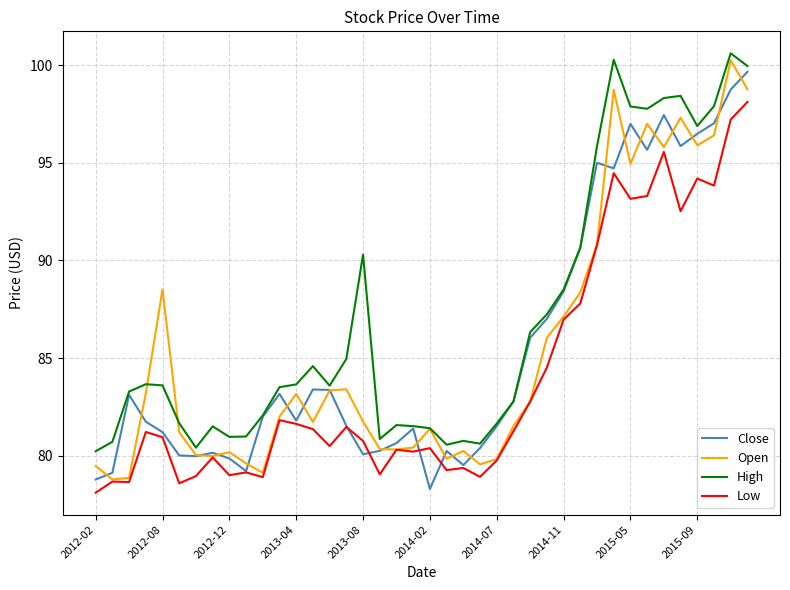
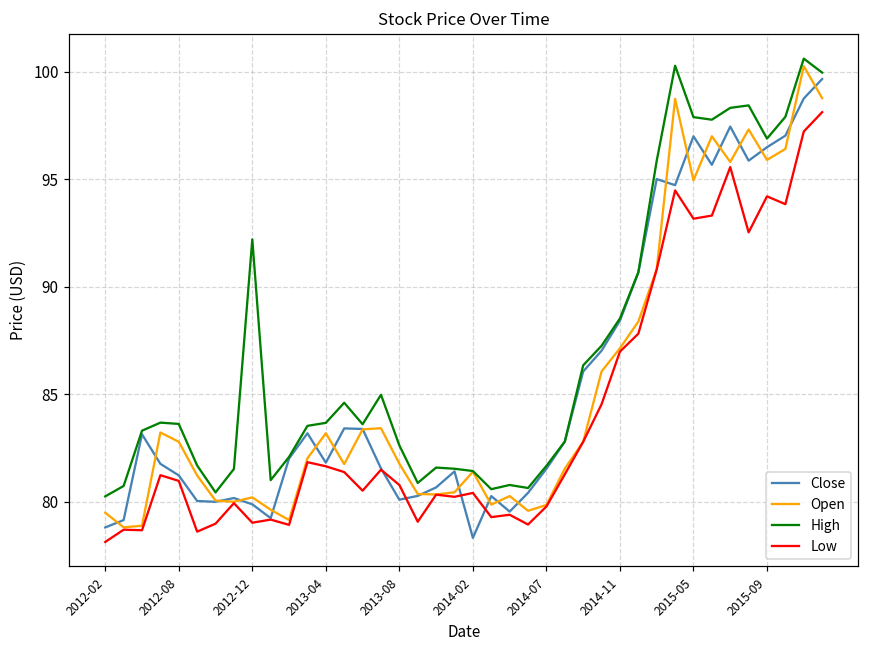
Open, 2012-08: 88.5 -> 82.8
High, 2012-12: 81.0 -> 92.2
High, 2013-08: 90.3 -> 82.6
